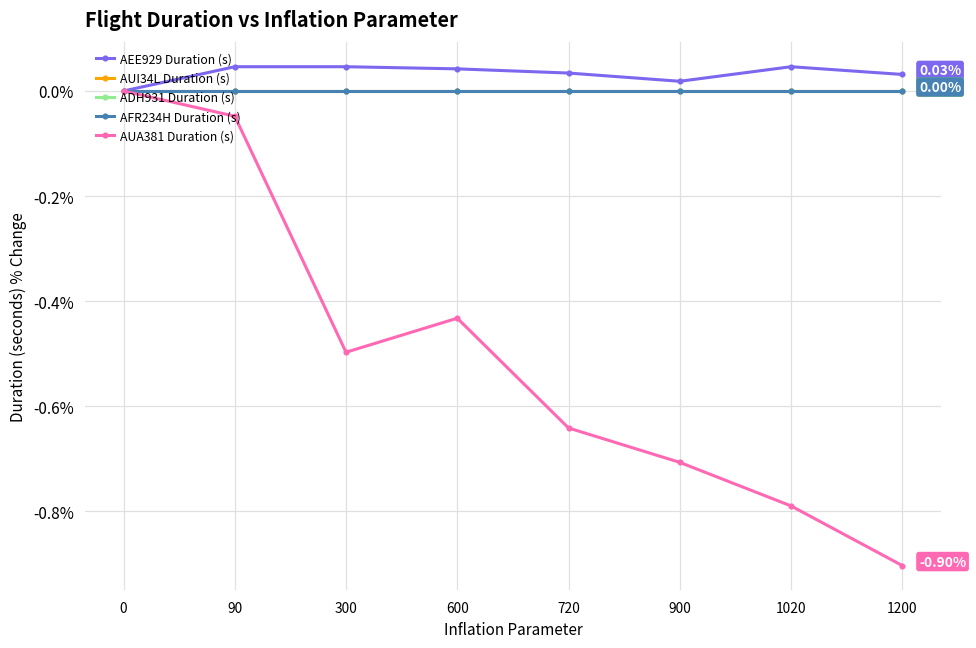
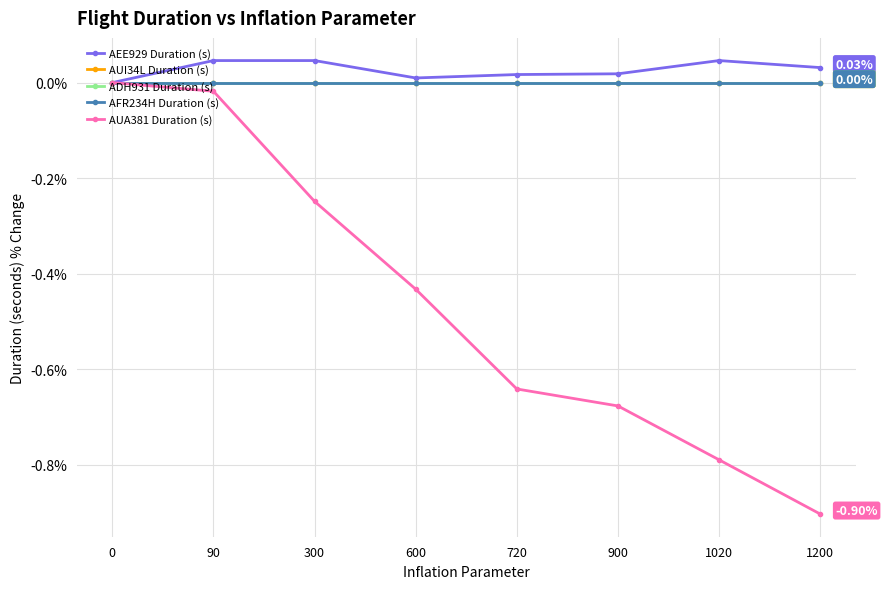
AUA381 Duration (s), 90: -0.05% -> -0.02%
AUA381 Duration (s), 300: -0.50% -> -0.25%
AEE929 Duration (s), 600: 0.04% -> 0.01%
AEE929 Duration (s), 720: 0.03% -> 0.02%
AUA381 Duration (s), 900: -0.71% -> -0.68%
